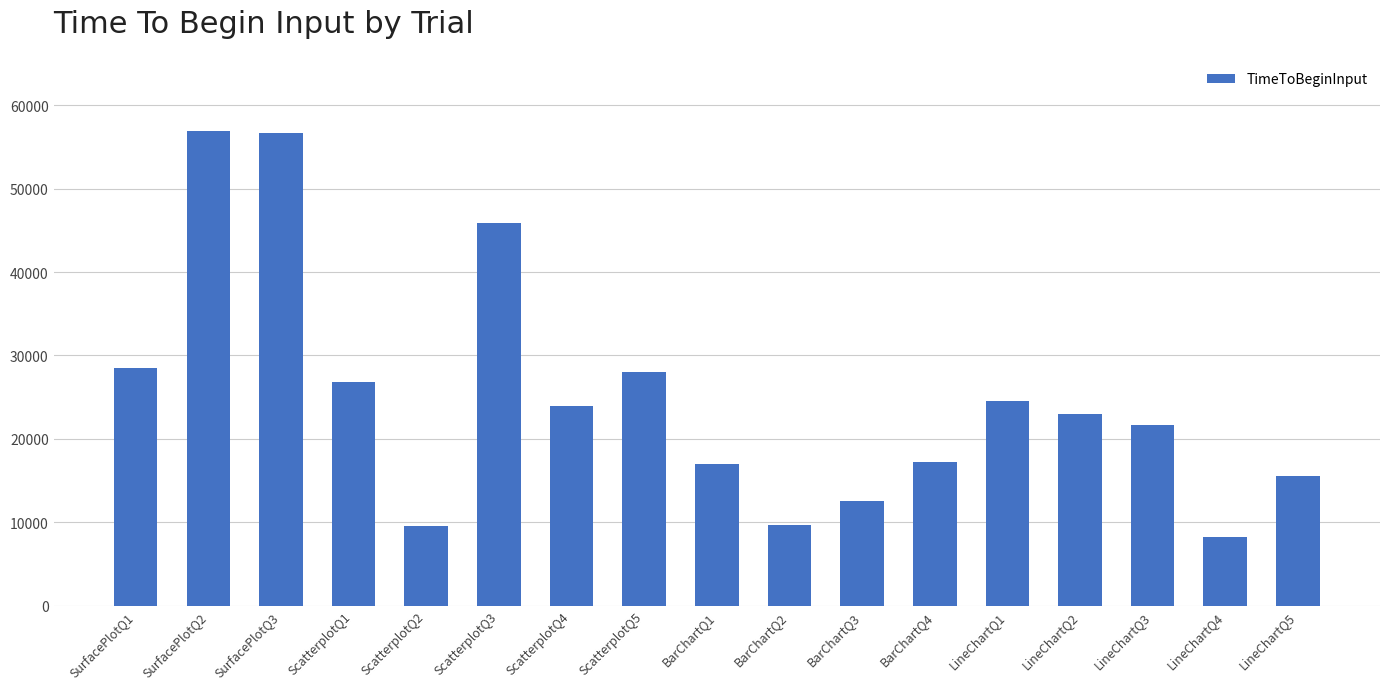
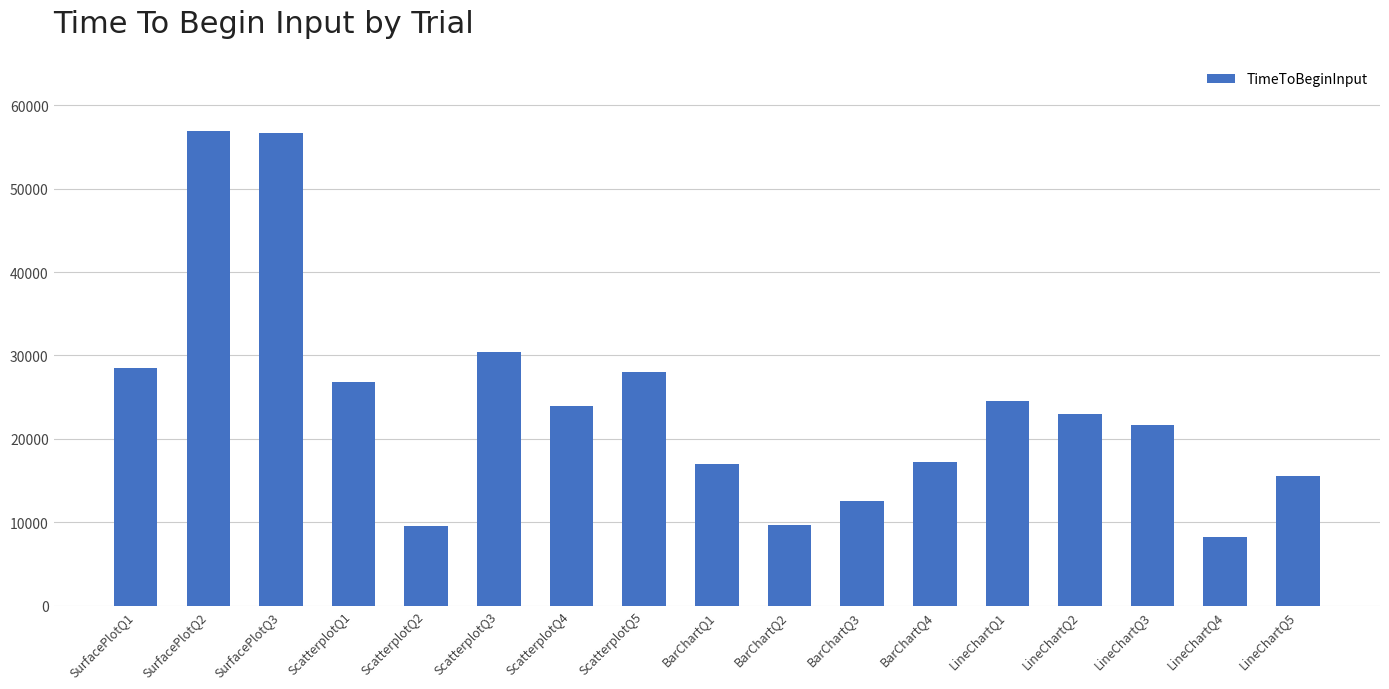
ScatterplotQ3: 46000 -> 30000
